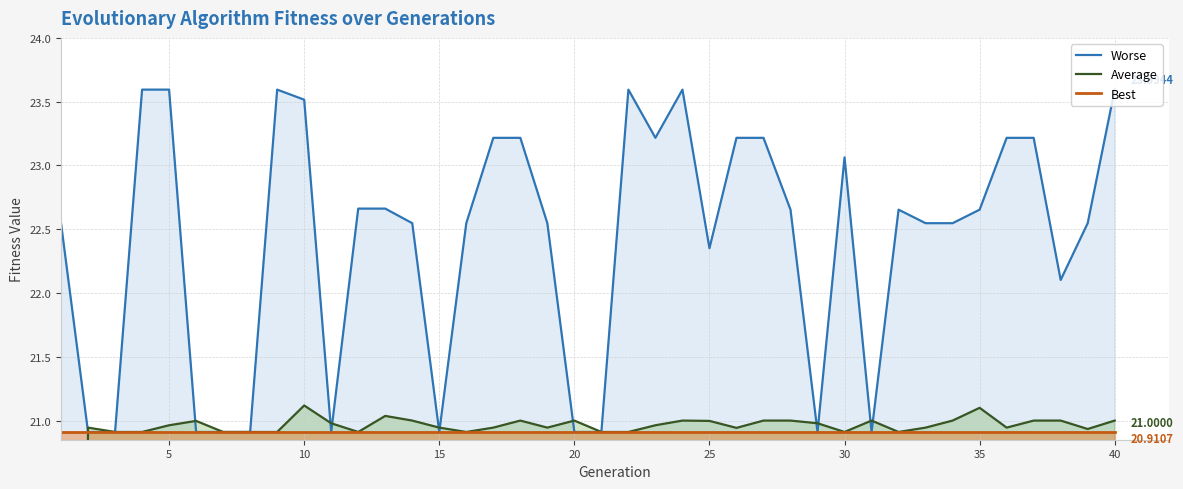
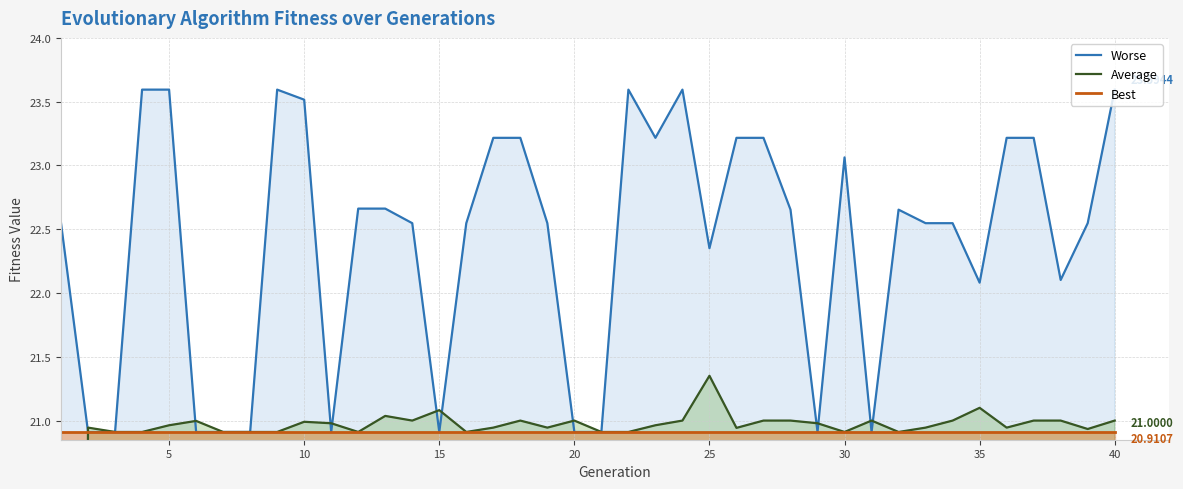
Average, 10: 21.12 -> 20.99
Average, 15: 20.94 -> 21.08
Average, 25: 21.00 -> 21.35
Worse, 35: 22.65 -> 22.08
